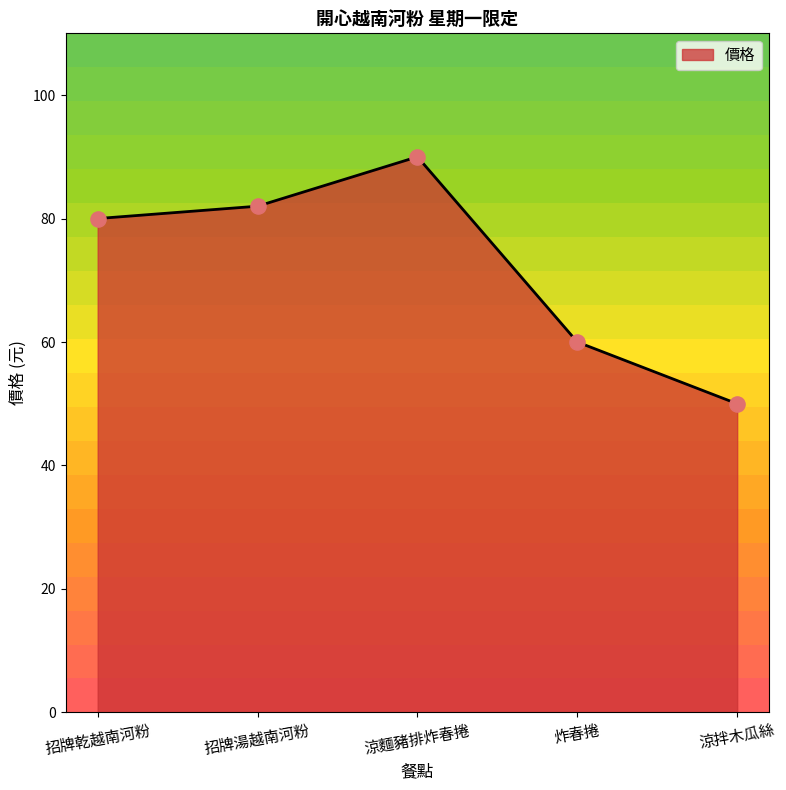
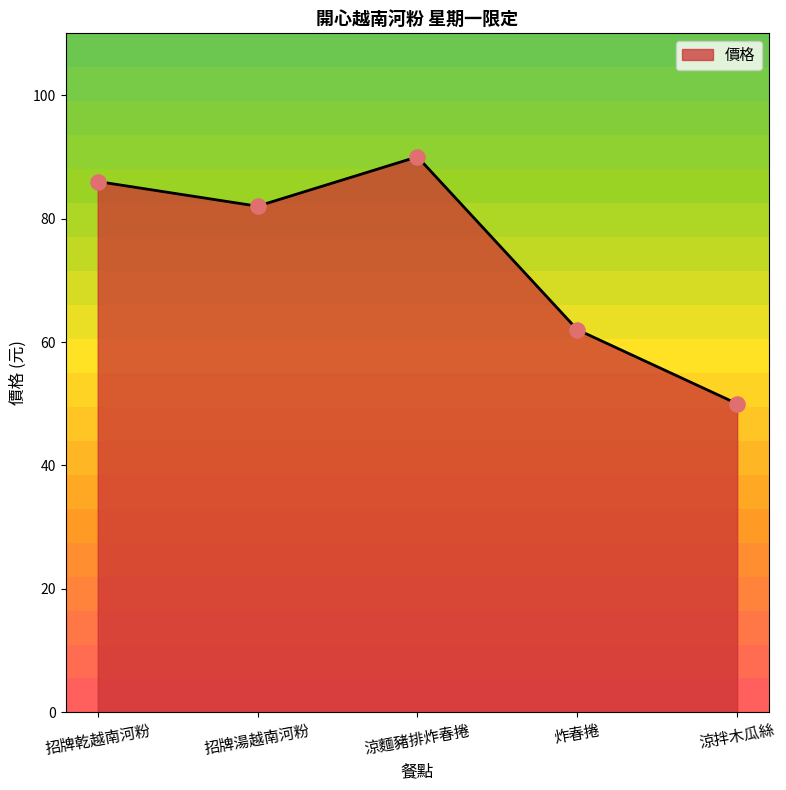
招牌乾越南河粉: 80 -> 86
炸春捲: 60 -> 62
